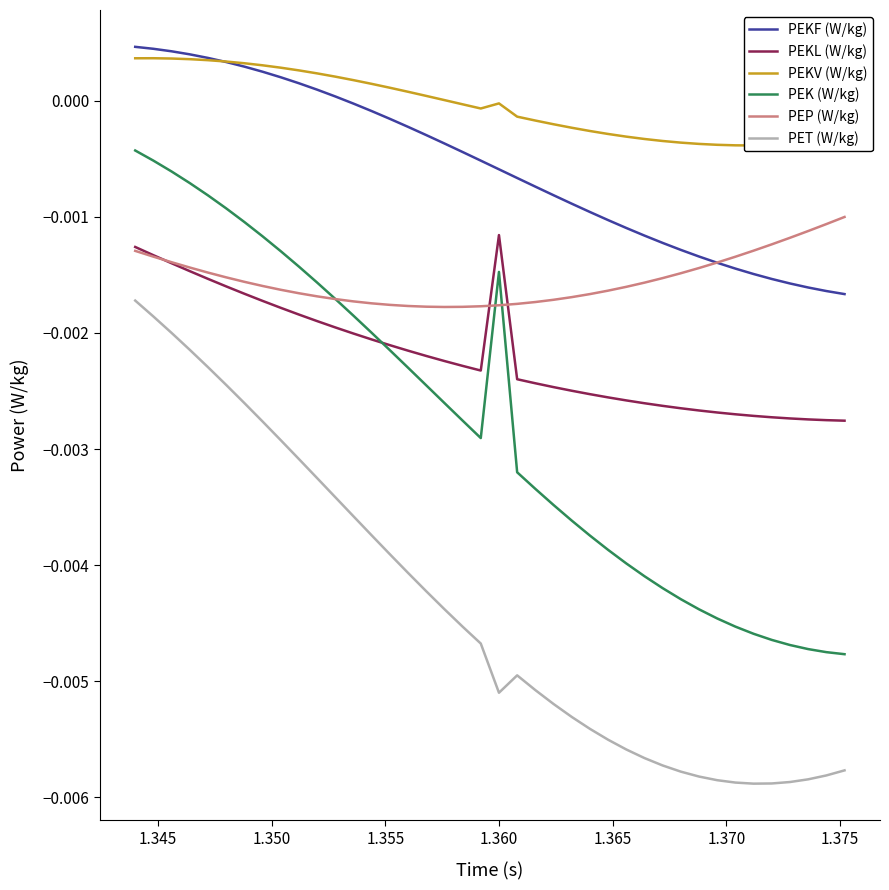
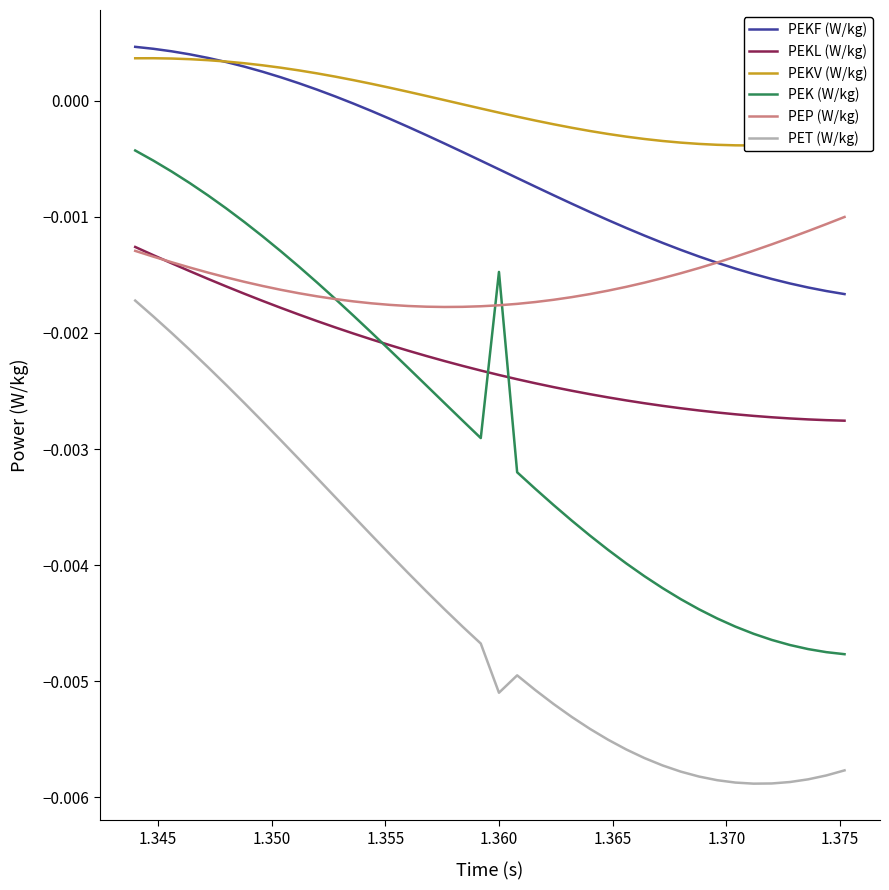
PEKL (W/kg), 1.360: -0.00116 -> -0.00236
PEKV (W/kg), 1.360: -0.00002 -> -0.00010
